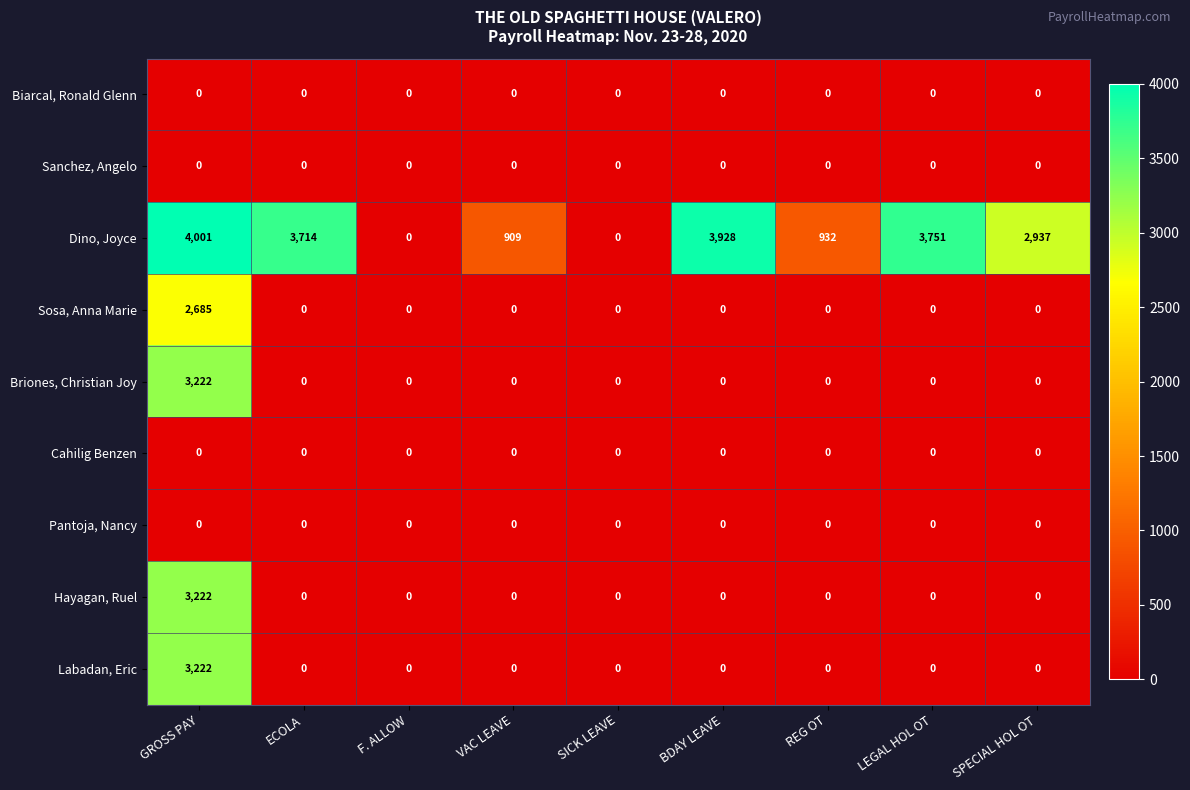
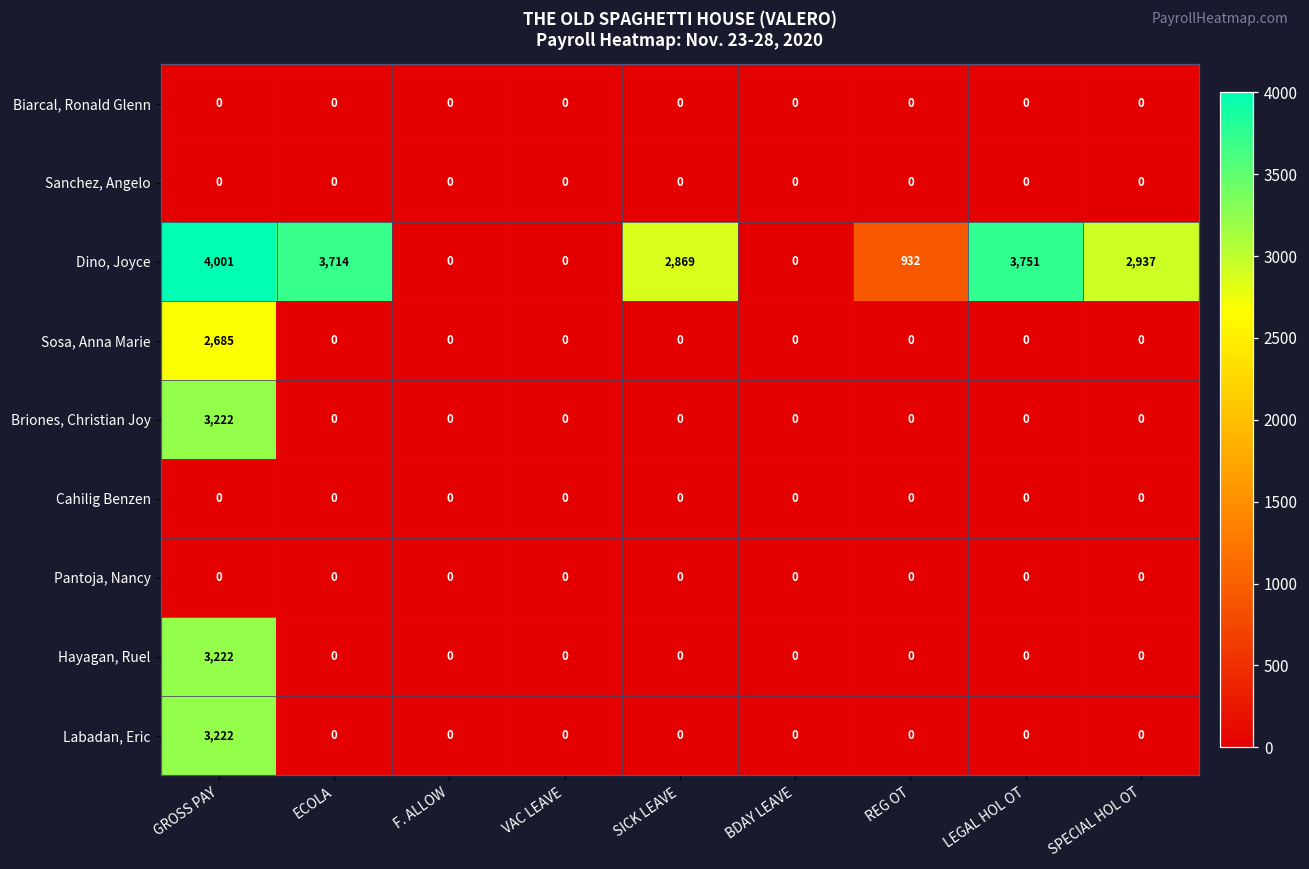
Dino, Joyce, VAC LEAVE: 909 -> 0
Dino, Joyce, SICK LEAVE: 0 -> 2,869
Dino, Joyce, BDAY LEAVE: 3,928 -> 0
